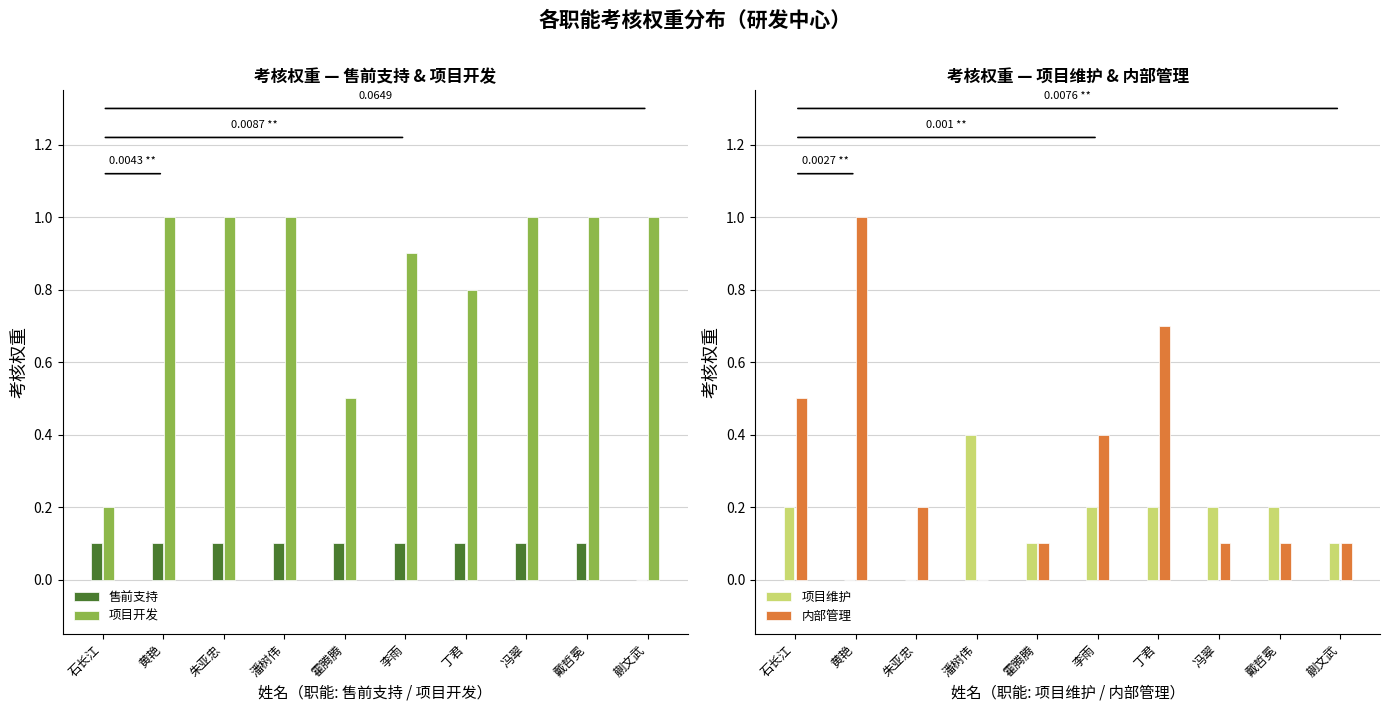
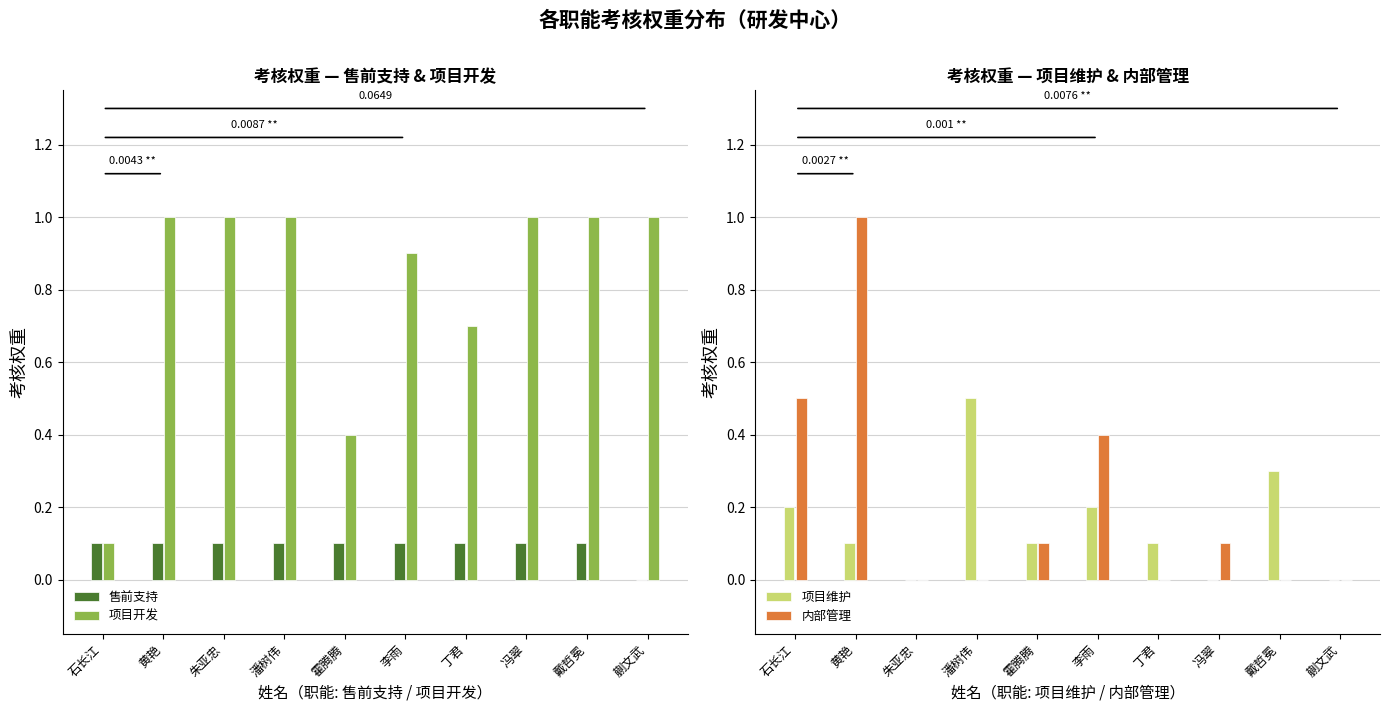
考核权重 — 售前支持 & 项目开发, 项目开发, 石长江: 0.2 -> 0.1
考核权重 — 售前支持 & 项目开发, 项目开发, 霍腾腾: 0.5 -> 0.4
考核权重 — 售前支持 & 项目开发, 项目开发, 丁君: 0.8 -> 0.7
考核权重 — 项目维护 & 内部管理, 项目维护, 黄艳: 0.0 -> 0.1
考核权重 — 项目维护 & 内部管理, 内部管理, 朱亚忠: 0.2 -> 0.0
考核权重 — 项目维护 & 内部管理, 项目维护, 潘树伟: 0.4 -> 0.5
考核权重 — 项目维护 & 内部管理, 项目维护, 丁君: 0.2 -> 0.1
考核权重 — 项目维护 & 内部管理, 内部管理, 丁君: 0.7 -> 0.0
考核权重 — 项目维护 & 内部管理, 项目维护, 冯翠: 0.2 -> 0.0
考核权重 — 项目维护 & 内部管理, 项目维护, 戴哲冕: 0.2 -> 0.3
考核权重 — 项目维护 & 内部管理, 内部管理, 戴哲冕: 0.1 -> 0.0
考核权重 — 项目维护 & 内部管理, 项目维护, 蒯文武: 0.1 -> 0.0
考核权重 — 项目维护 & 内部管理, 内部管理, 蒯文武: 0.1 -> 0.0
